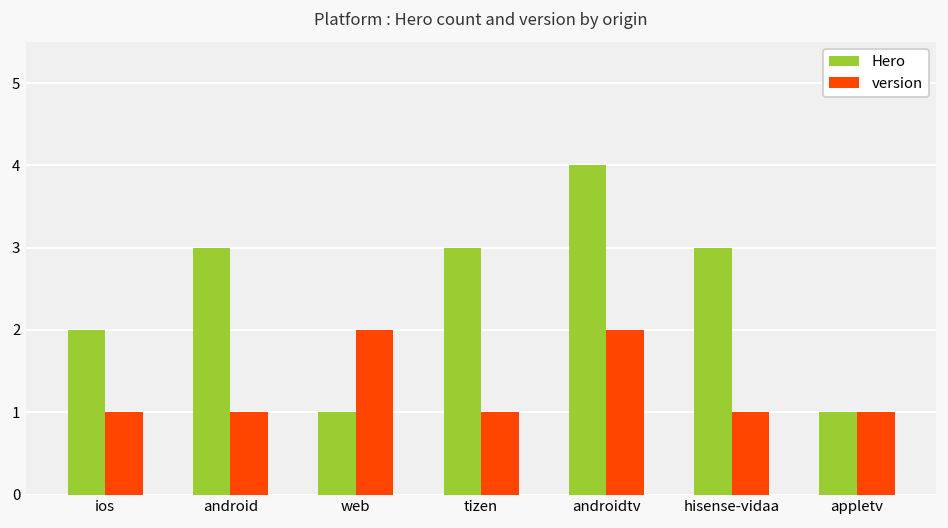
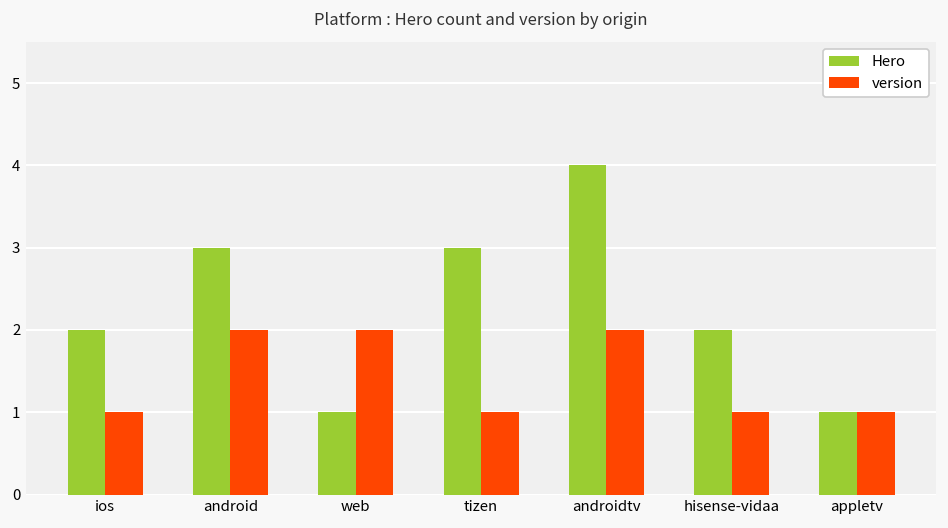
version, android: 1 -> 2
Hero, hisense-vidaa: 3 -> 2
